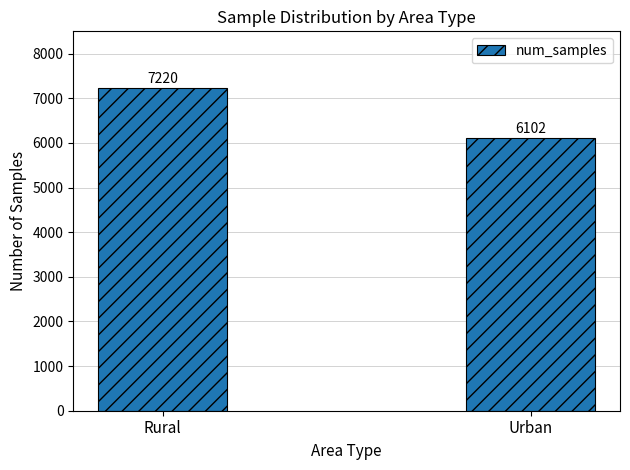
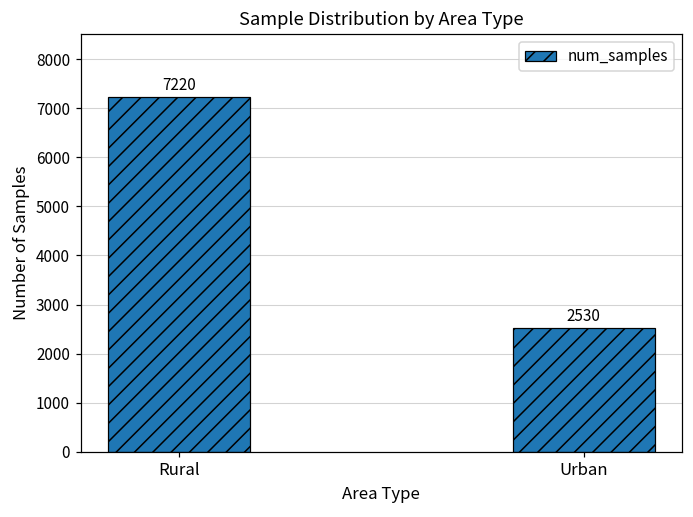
Urban: 6102 -> 2530
